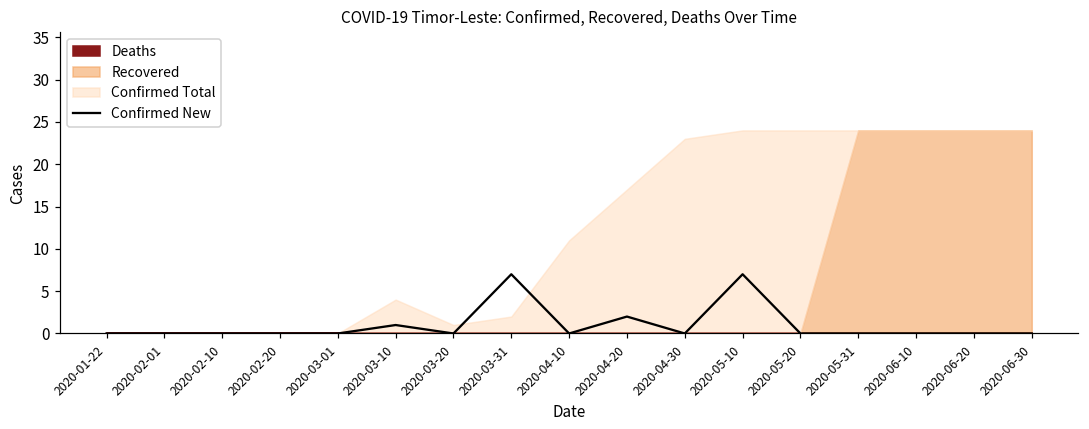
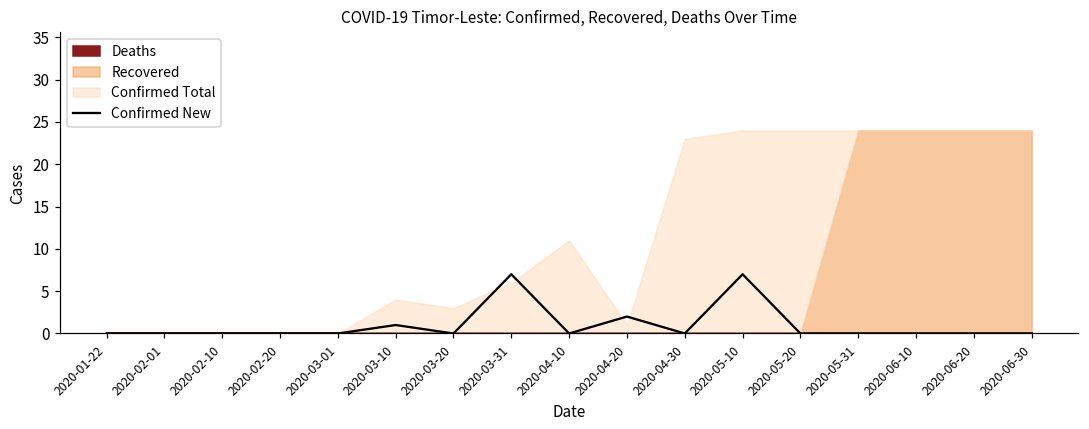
Confirmed Total, 2020-03-20: 1 -> 3
Confirmed Total, 2020-03-31: 2 -> 6
Confirmed Total, 2020-04-20: 17 -> 1
